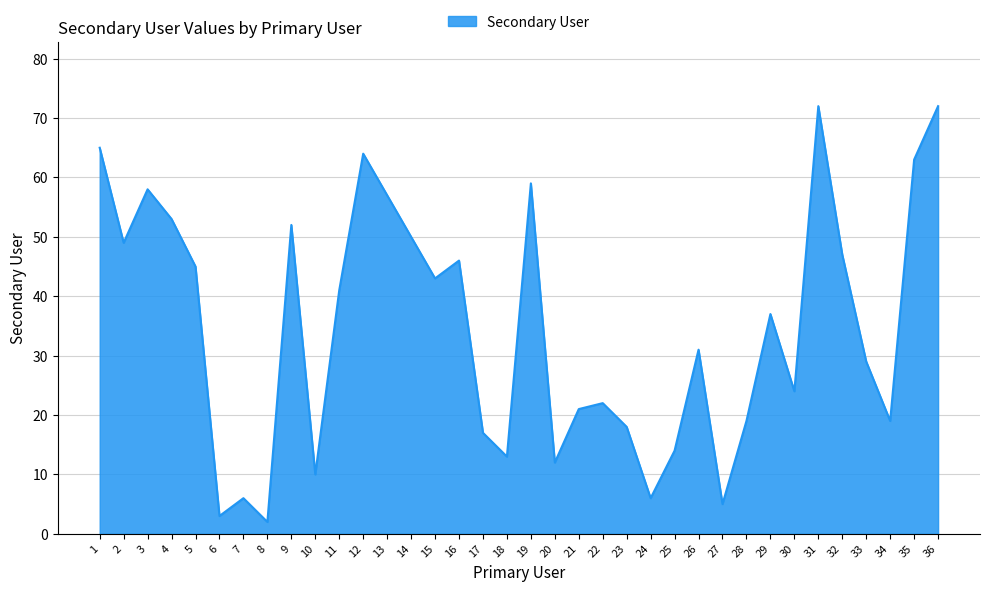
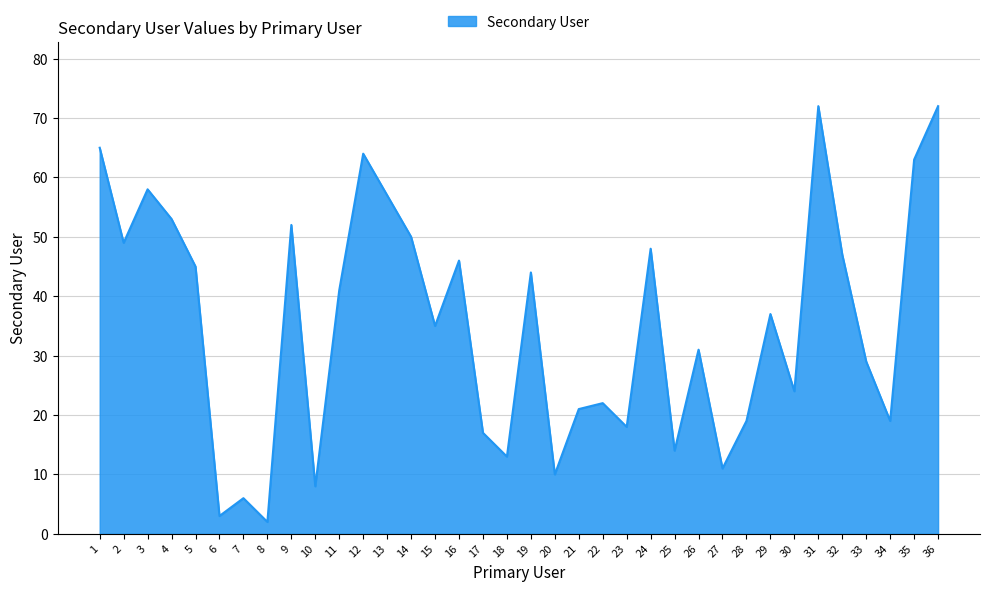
10: 10 -> 8
15: 43 -> 35
19: 59 -> 44
20: 12 -> 10
24: 6 -> 48
27: 5 -> 11
